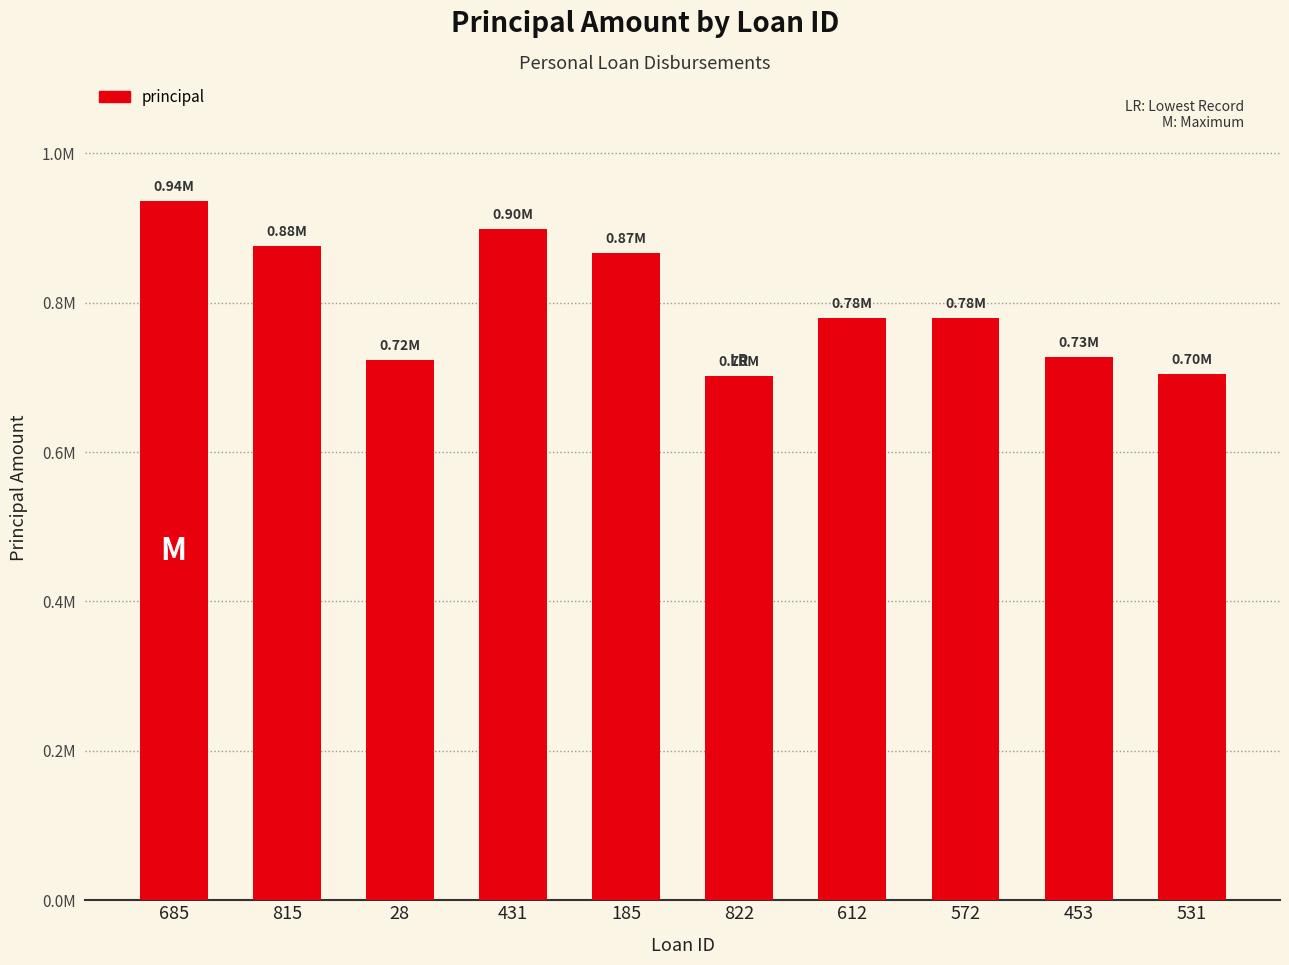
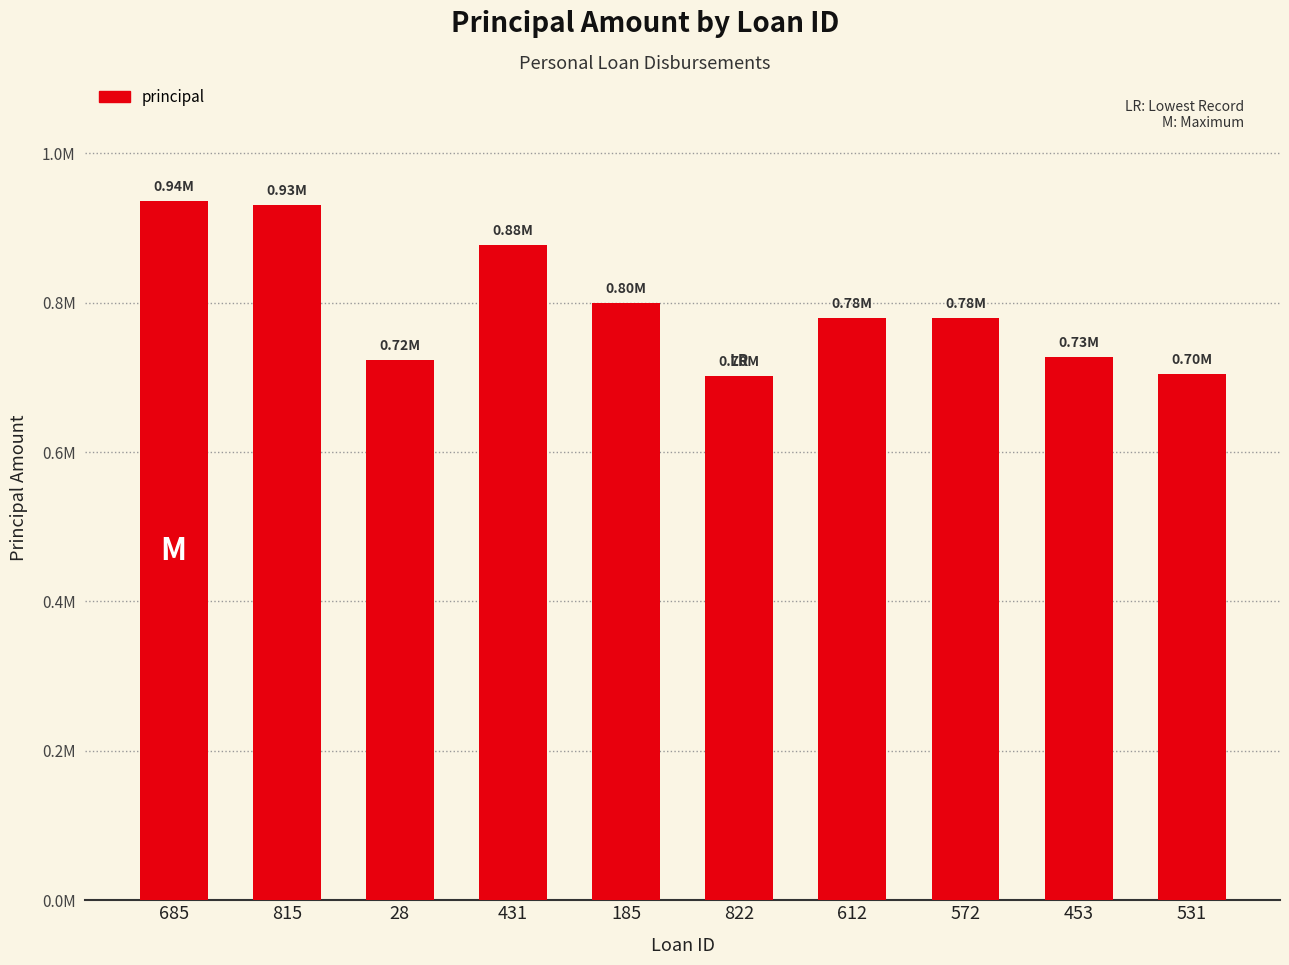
815: 0.88M -> 0.93M
431: 0.90M -> 0.88M
185: 0.87M -> 0.80M
